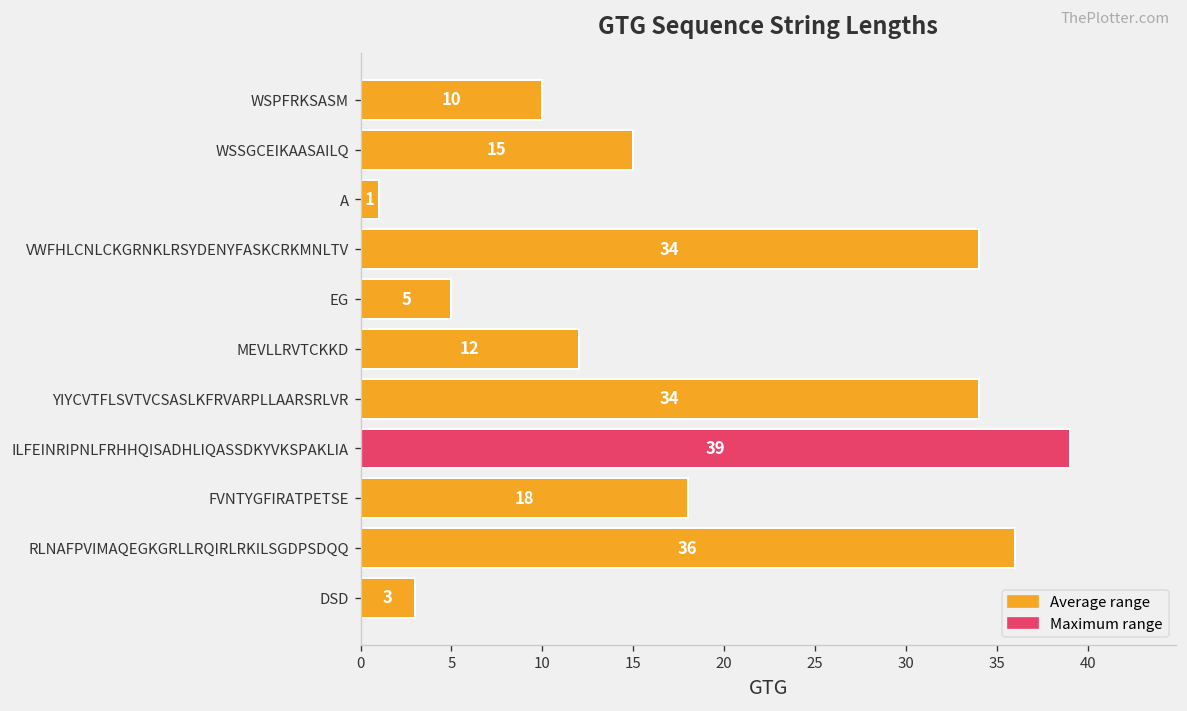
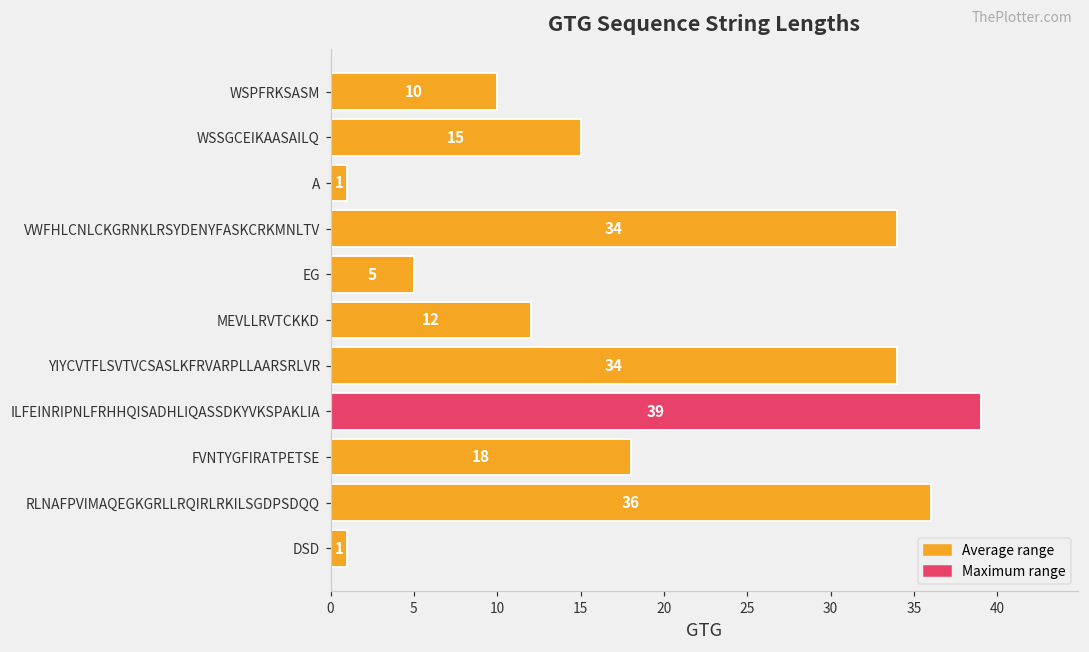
DSD: 3 -> 1
